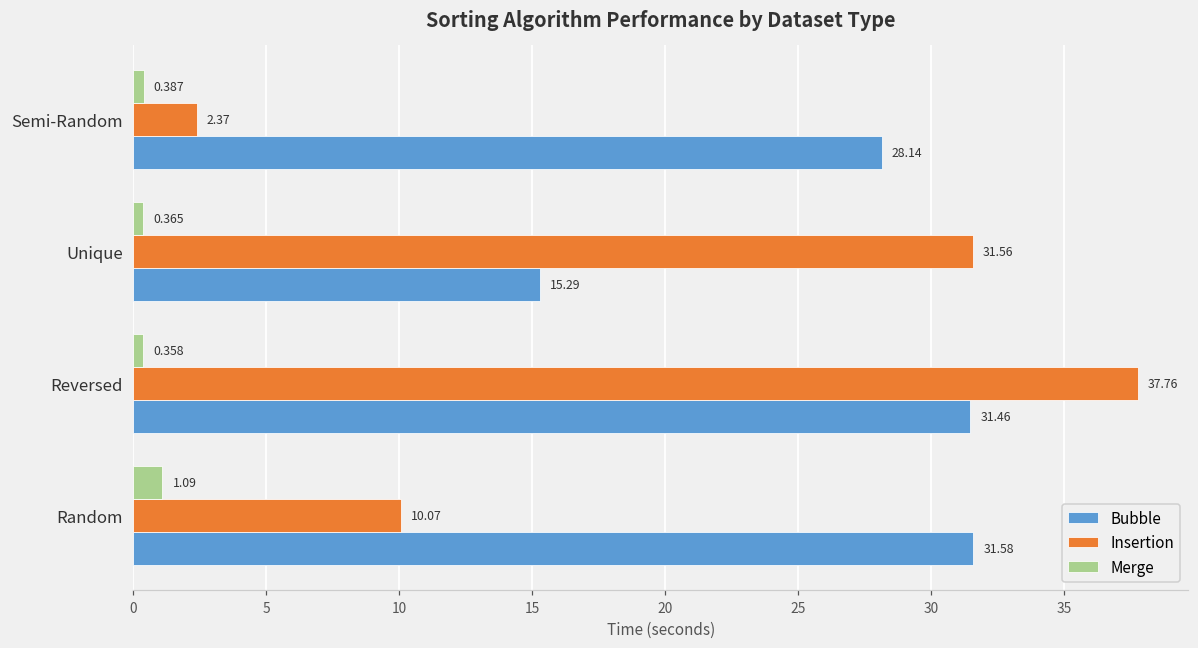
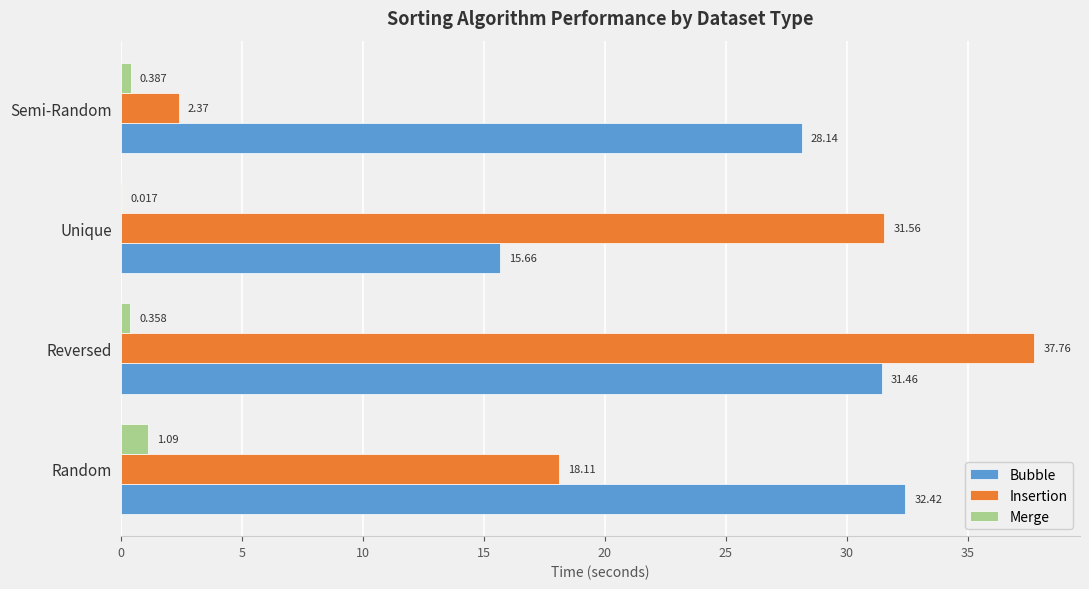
Merge, Unique: 0.365 -> 0.017
Bubble, Unique: 15.29 -> 15.66
Insertion, Random: 10.07 -> 18.11
Bubble, Random: 31.58 -> 32.42
